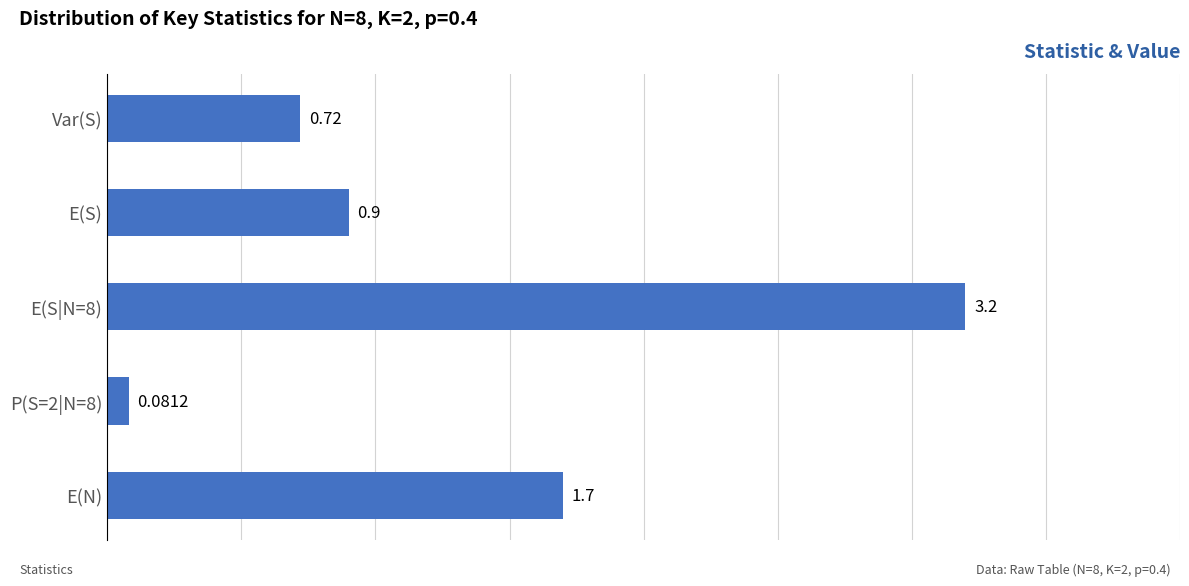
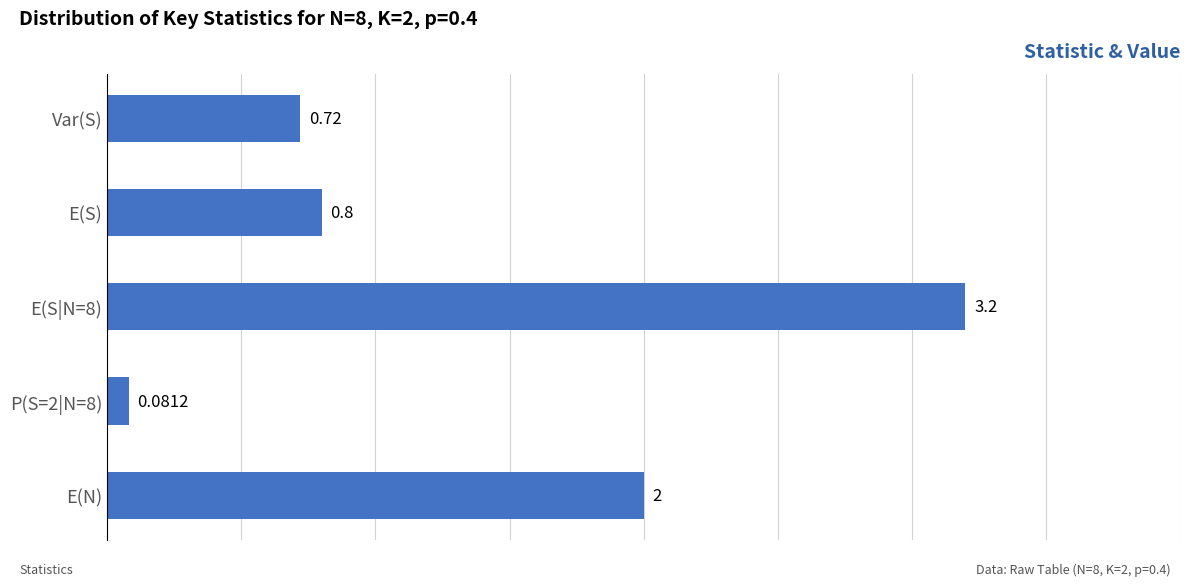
E(S): 0.9 -> 0.8
E(N): 1.7 -> 2
